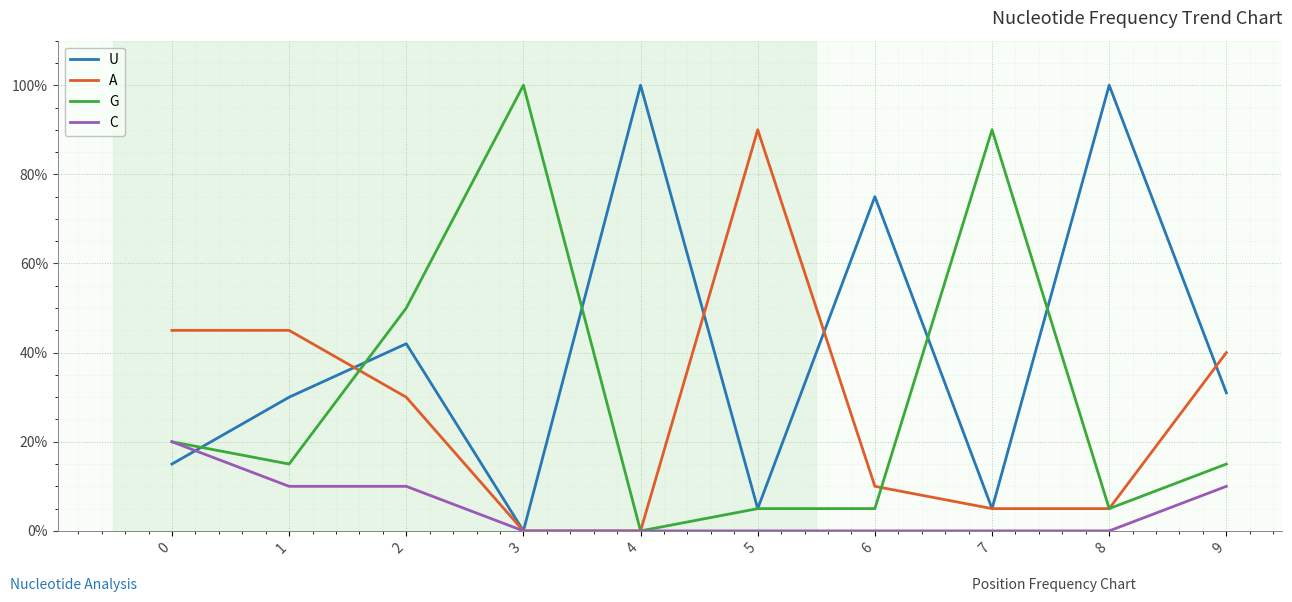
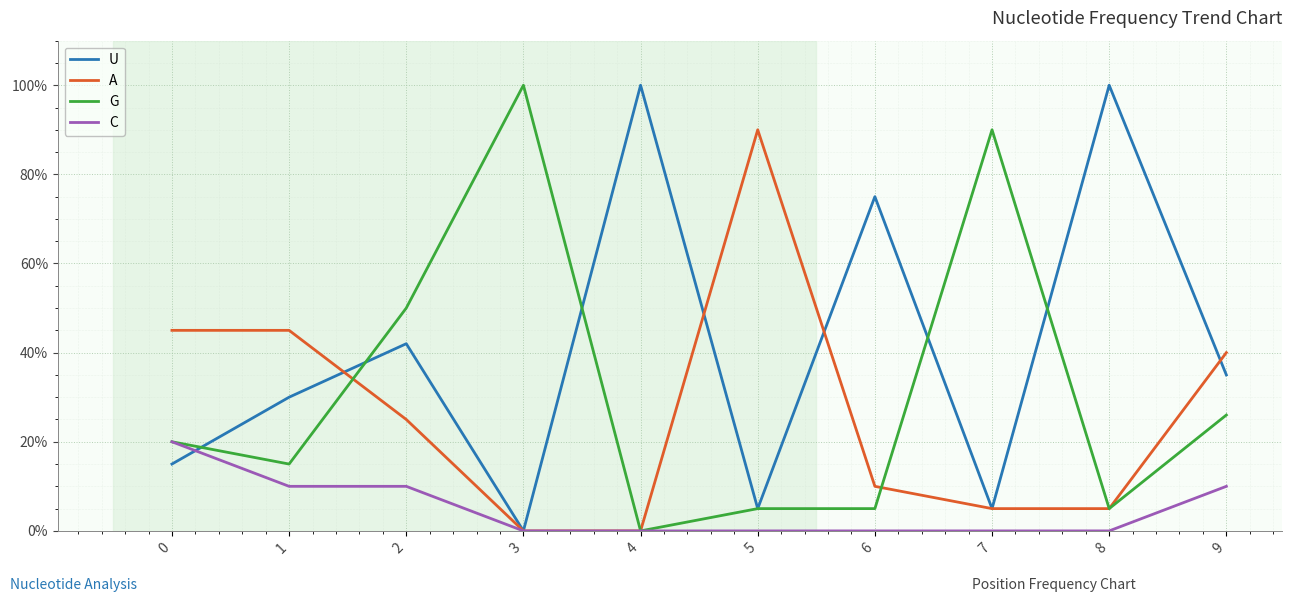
A, 2: 30% -> 25%
U, 9: 31% -> 35%
G, 9: 15% -> 26%
